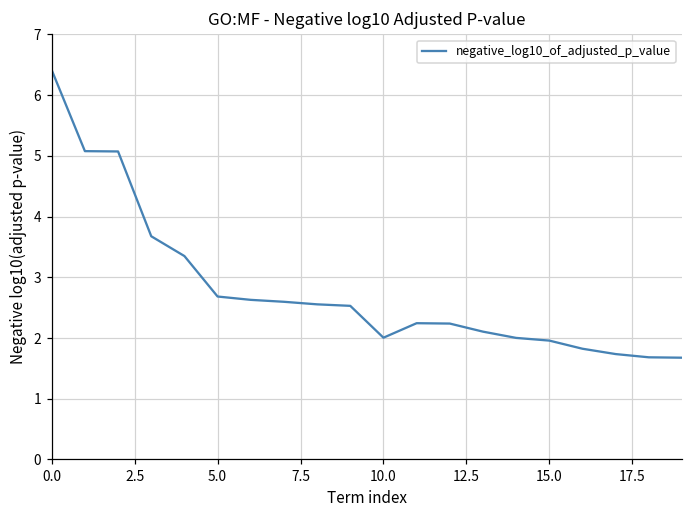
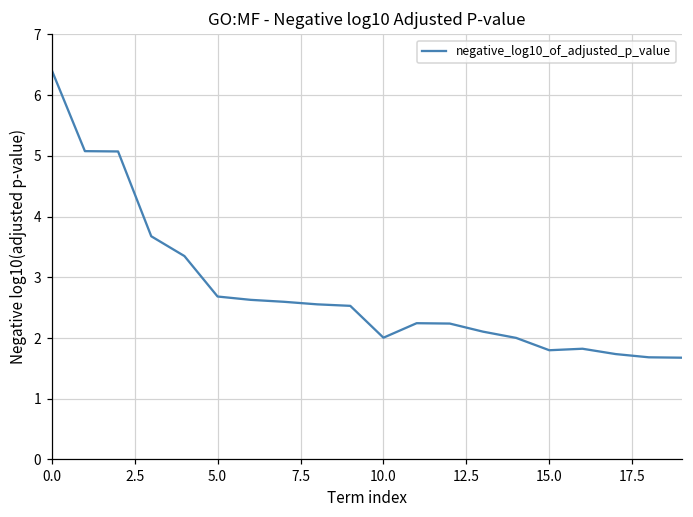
15.0: 2.0 -> 1.8
